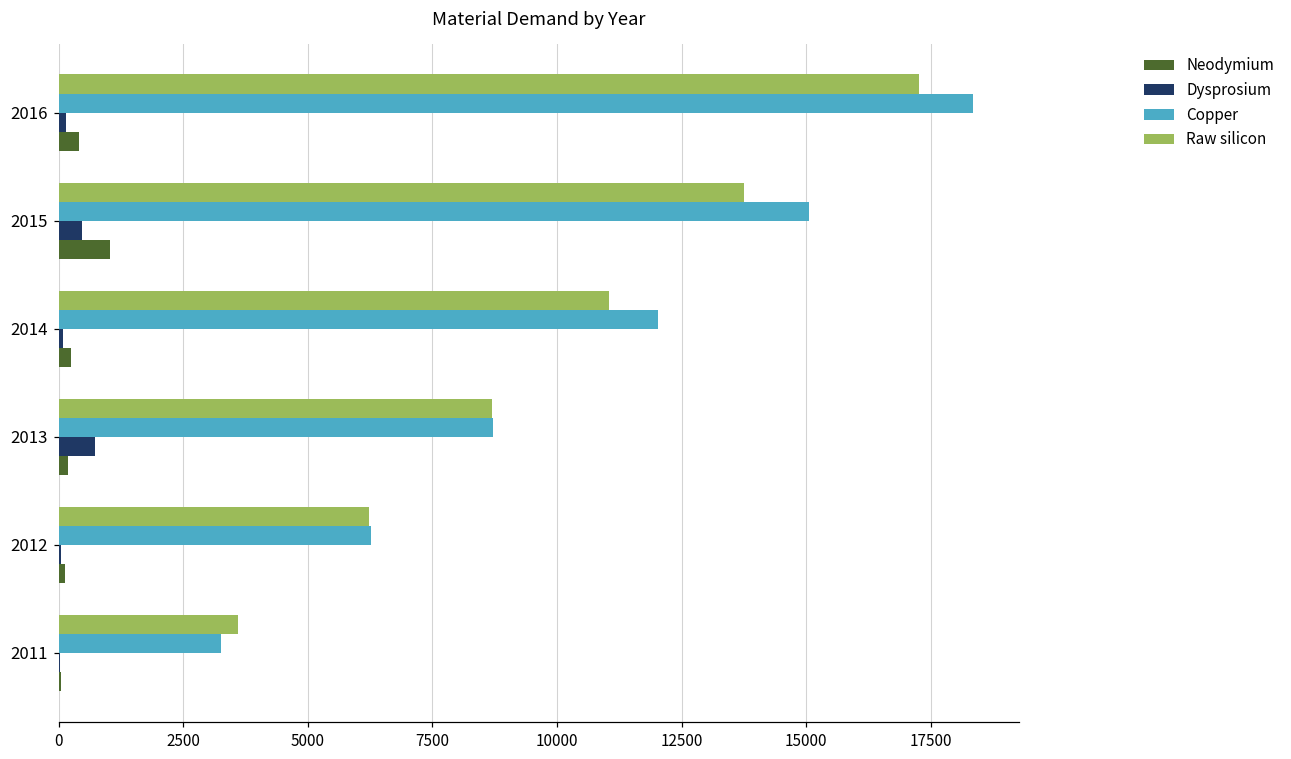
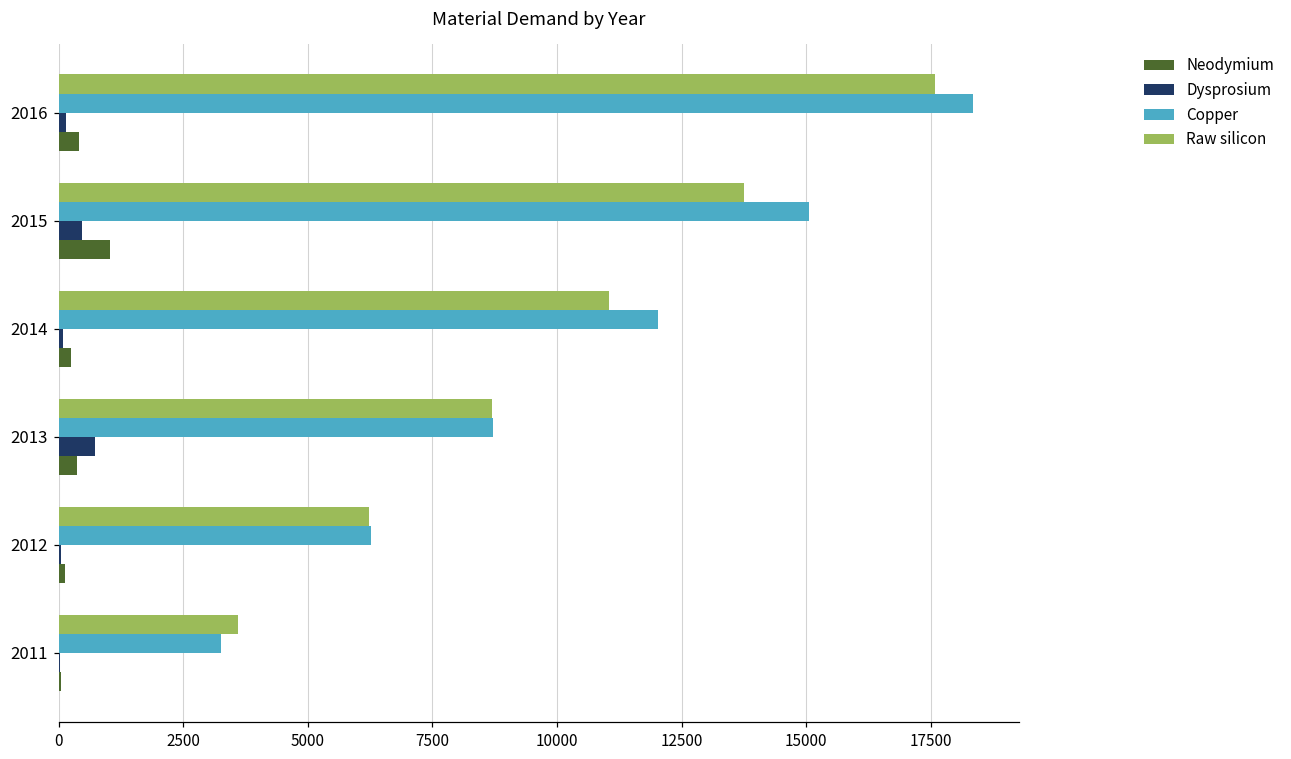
Raw silicon, 2016: 17300 -> 17600
Neodymium, 2013: 200 -> 400
